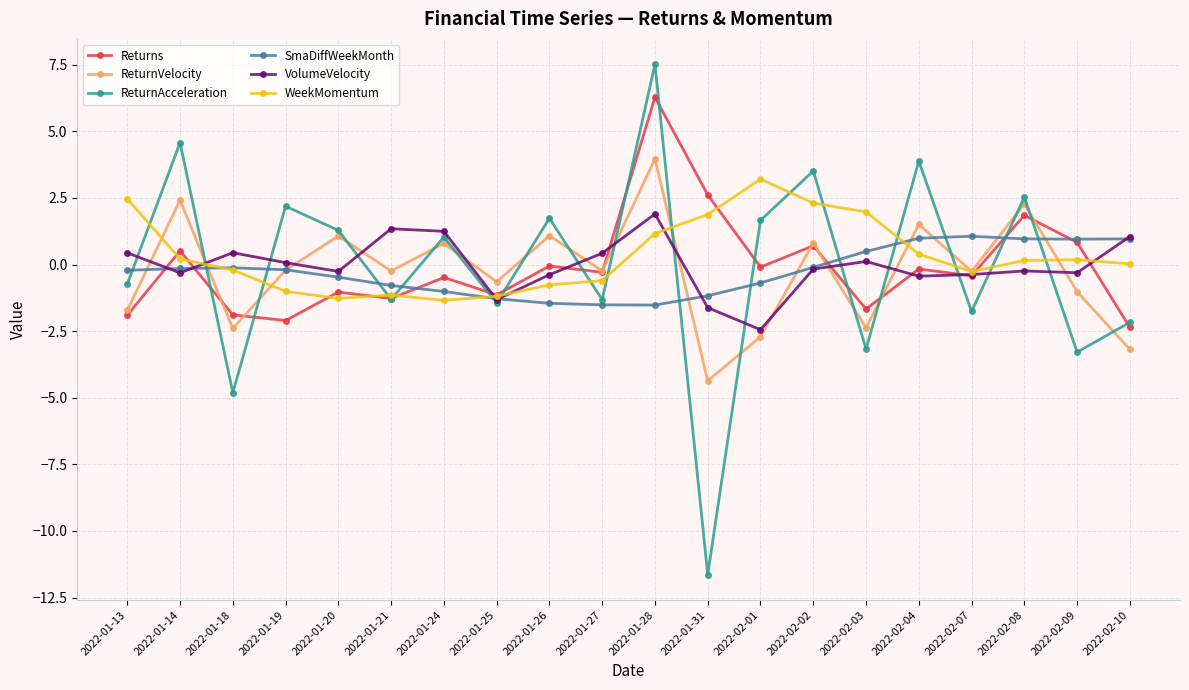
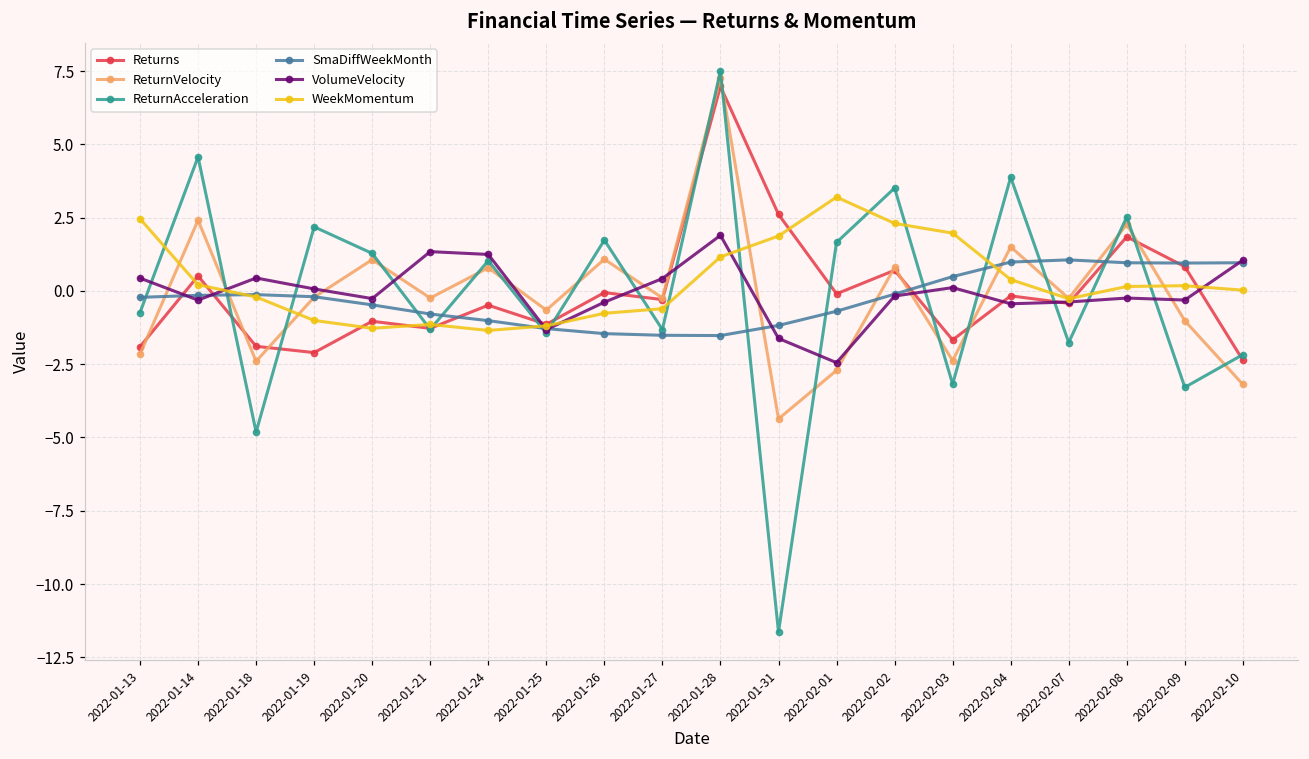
ReturnVelocity, 2022-01-13: -1.7 -> -2.2
Returns, 2022-01-28: 6.3 -> 7.0
ReturnVelocity, 2022-01-28: 4.0 -> 7.3
